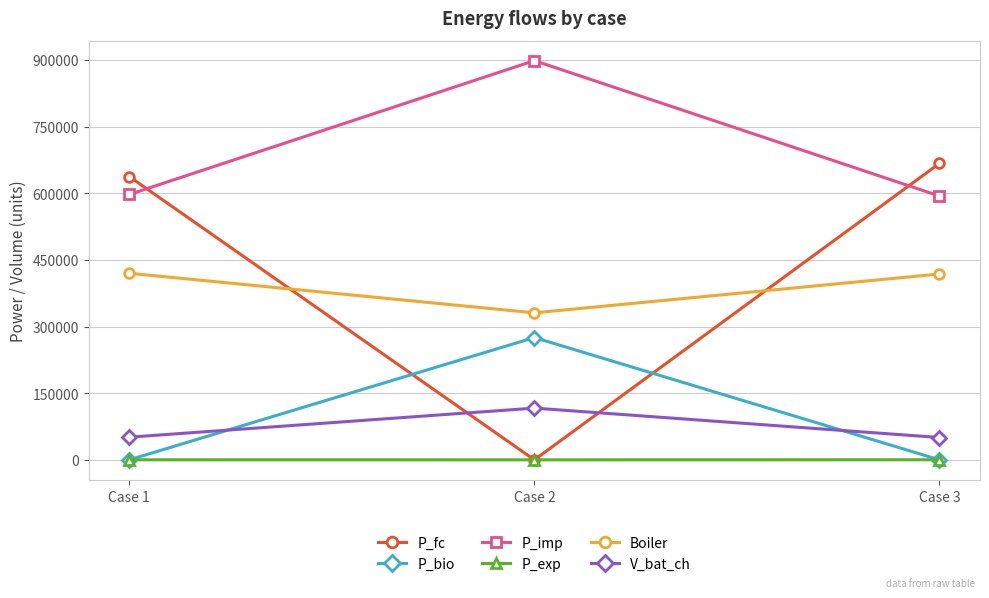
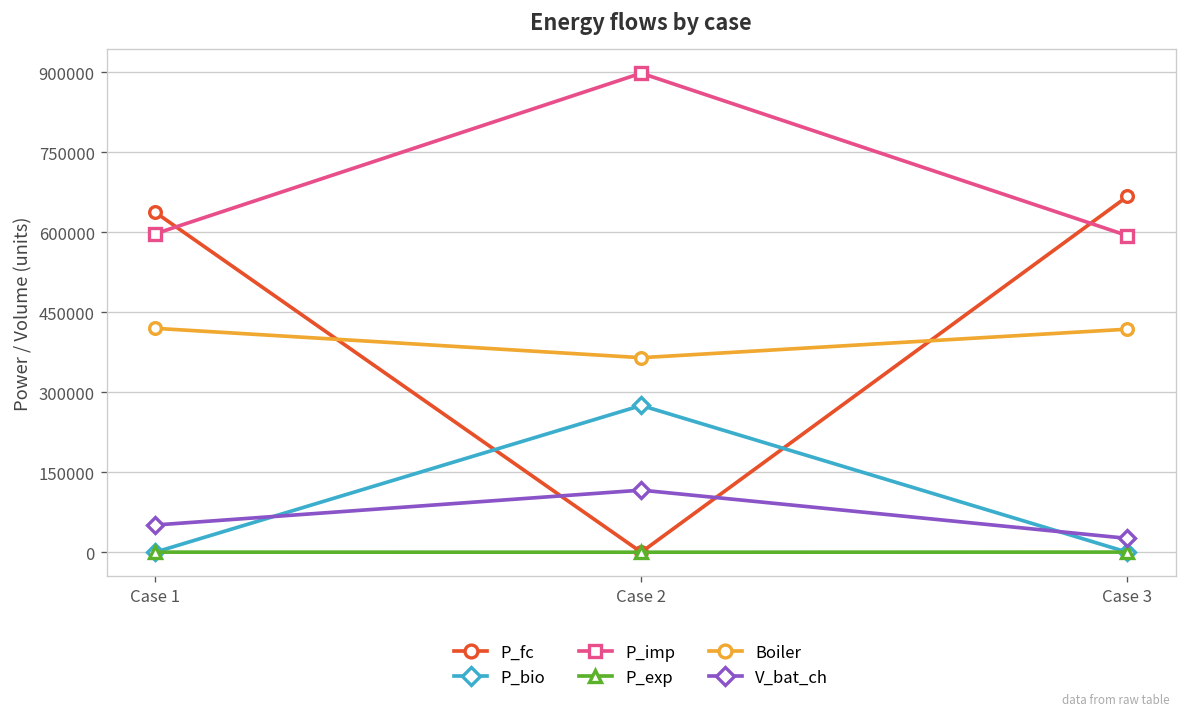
Boiler, Case 2: 330000 -> 360000
V_bat_ch, Case 3: 50000 -> 30000
